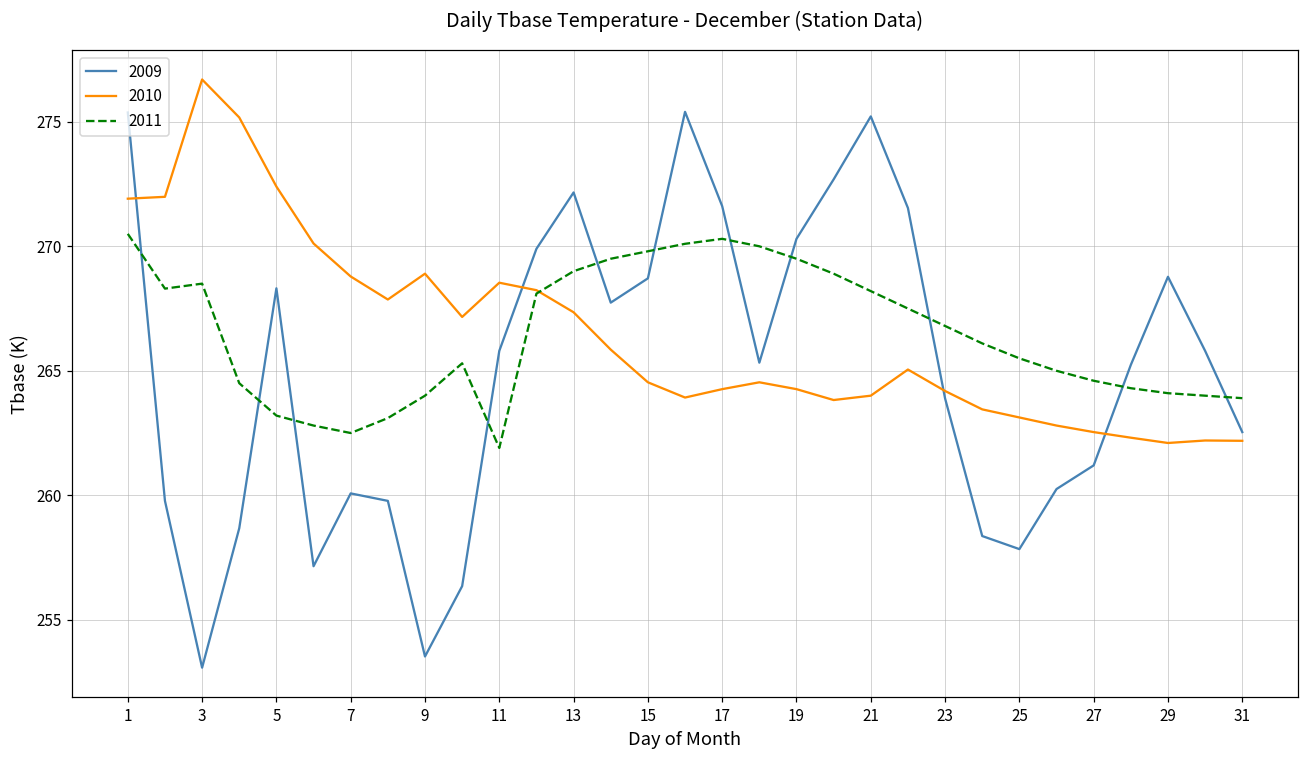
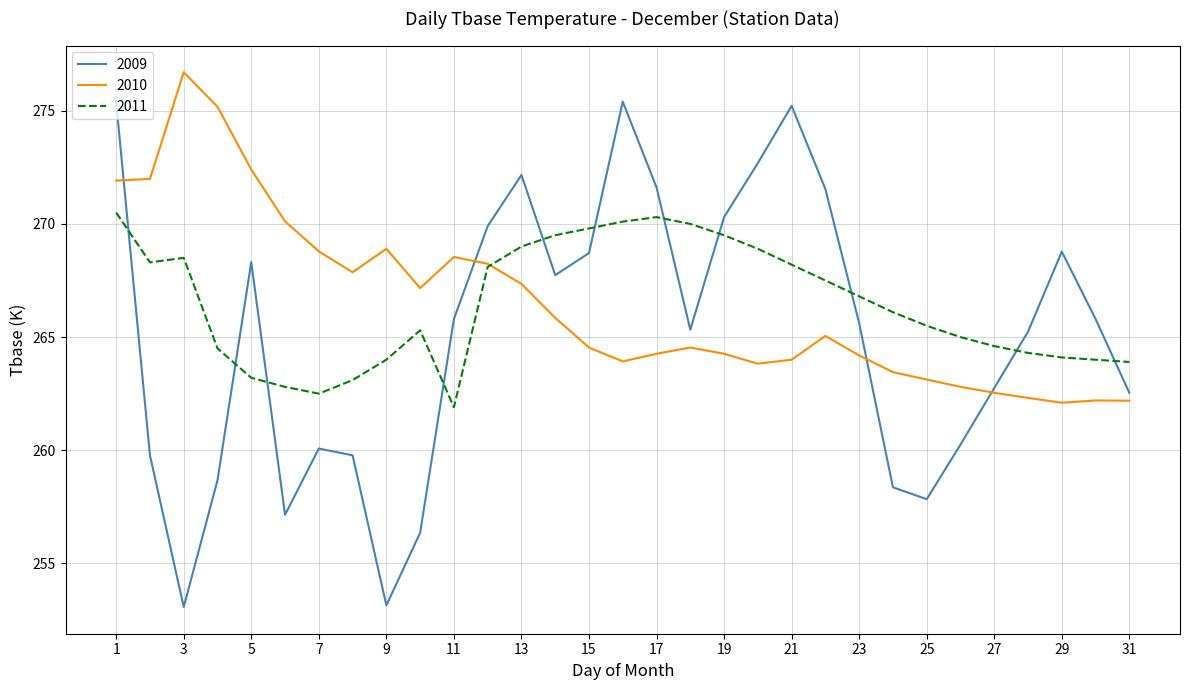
2009, 9: 253.5 -> 253.1
2009, 23: 263.9 -> 265.6
2009, 27: 261.2 -> 262.8
